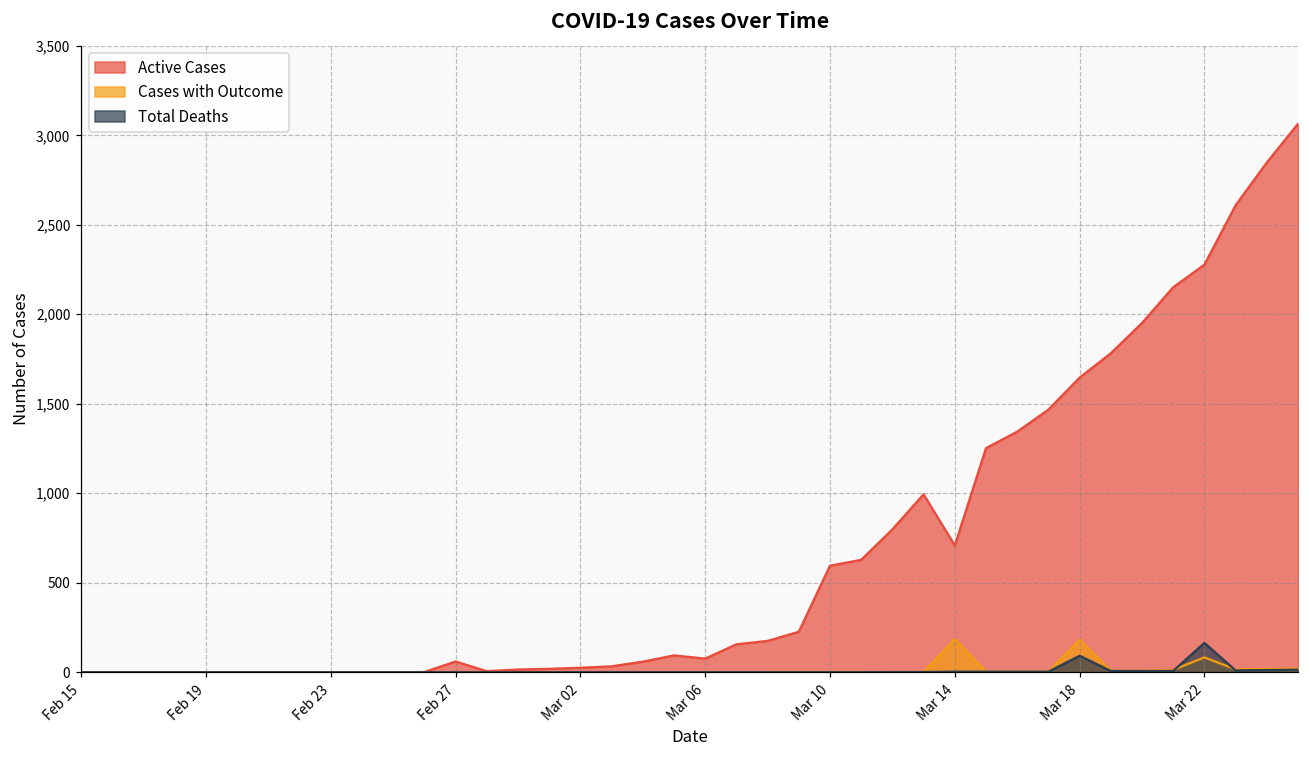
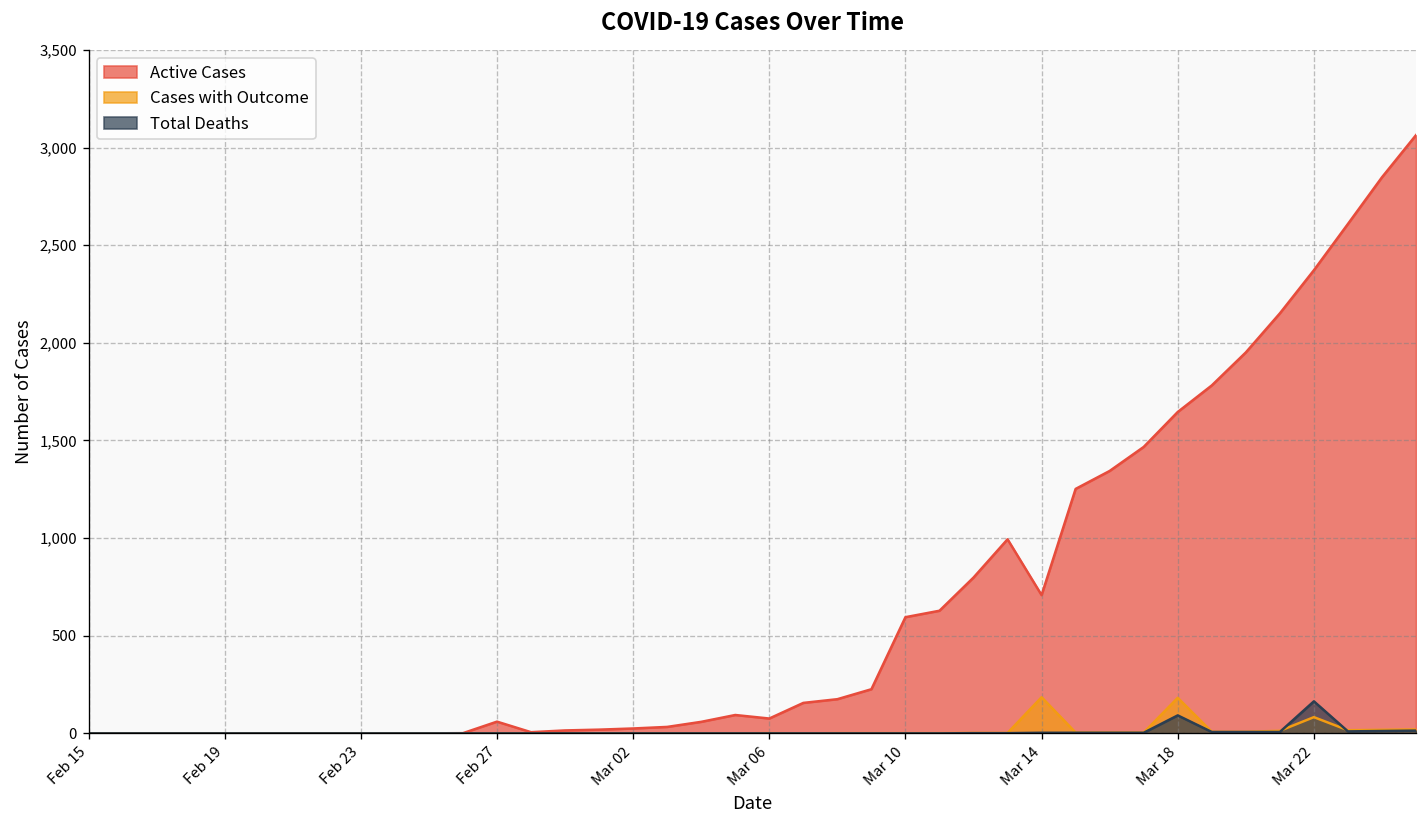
Active Cases, Mar 22: 2,280 -> 2,370
